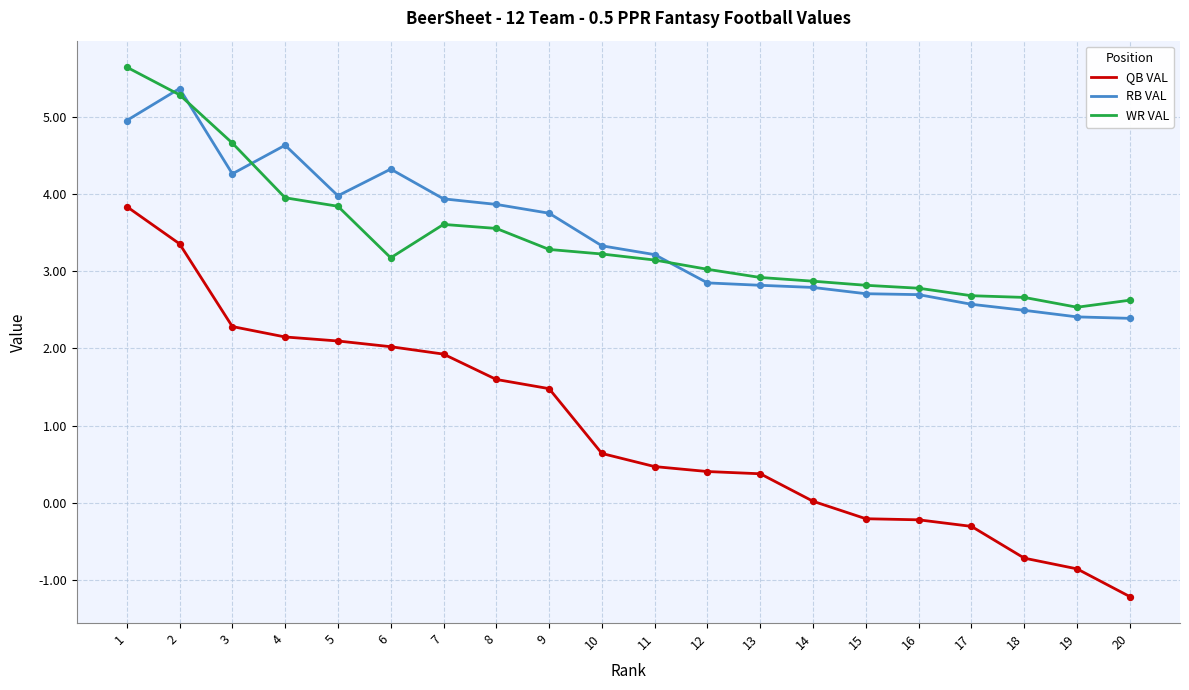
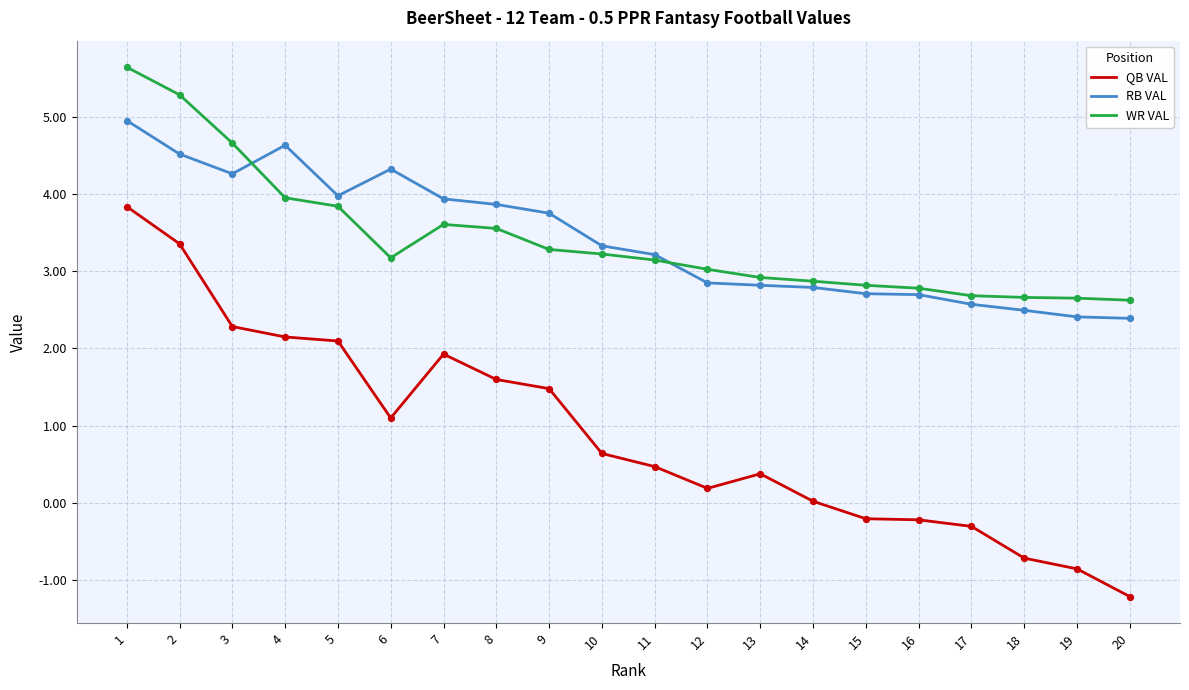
RB VAL, 2: 5.4 -> 4.5
QB VAL, 6: 2.0 -> 1.1
QB VAL, 12: 0.4 -> 0.2
WR VAL, 19: 2.5 -> 2.6
